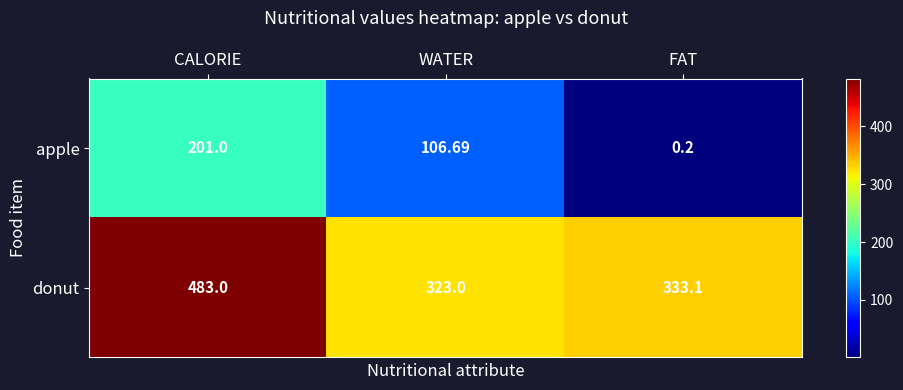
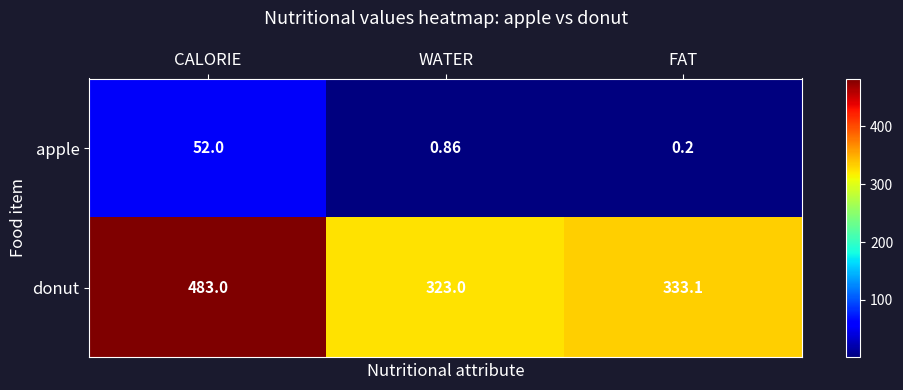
apple, CALORIE: 201.0 -> 52.0
apple, WATER: 106.69 -> 0.86
